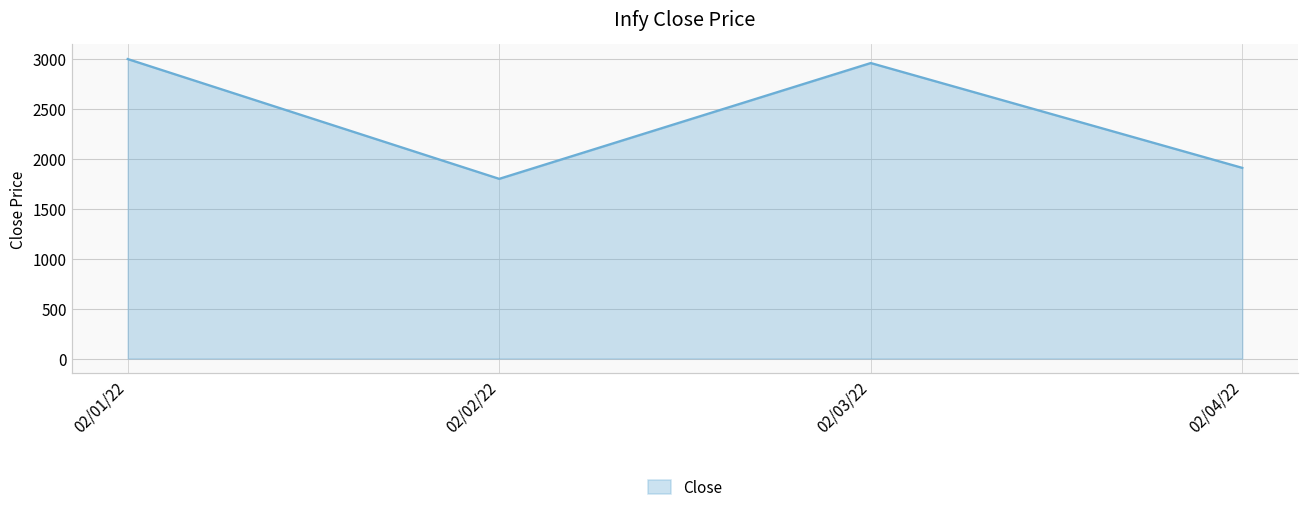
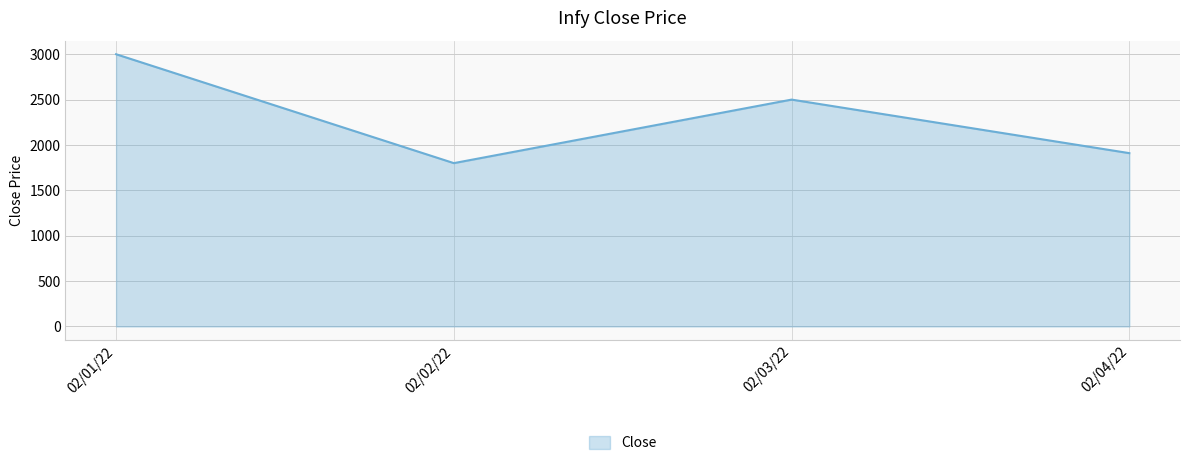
02/03/22: 3000 -> 2500
